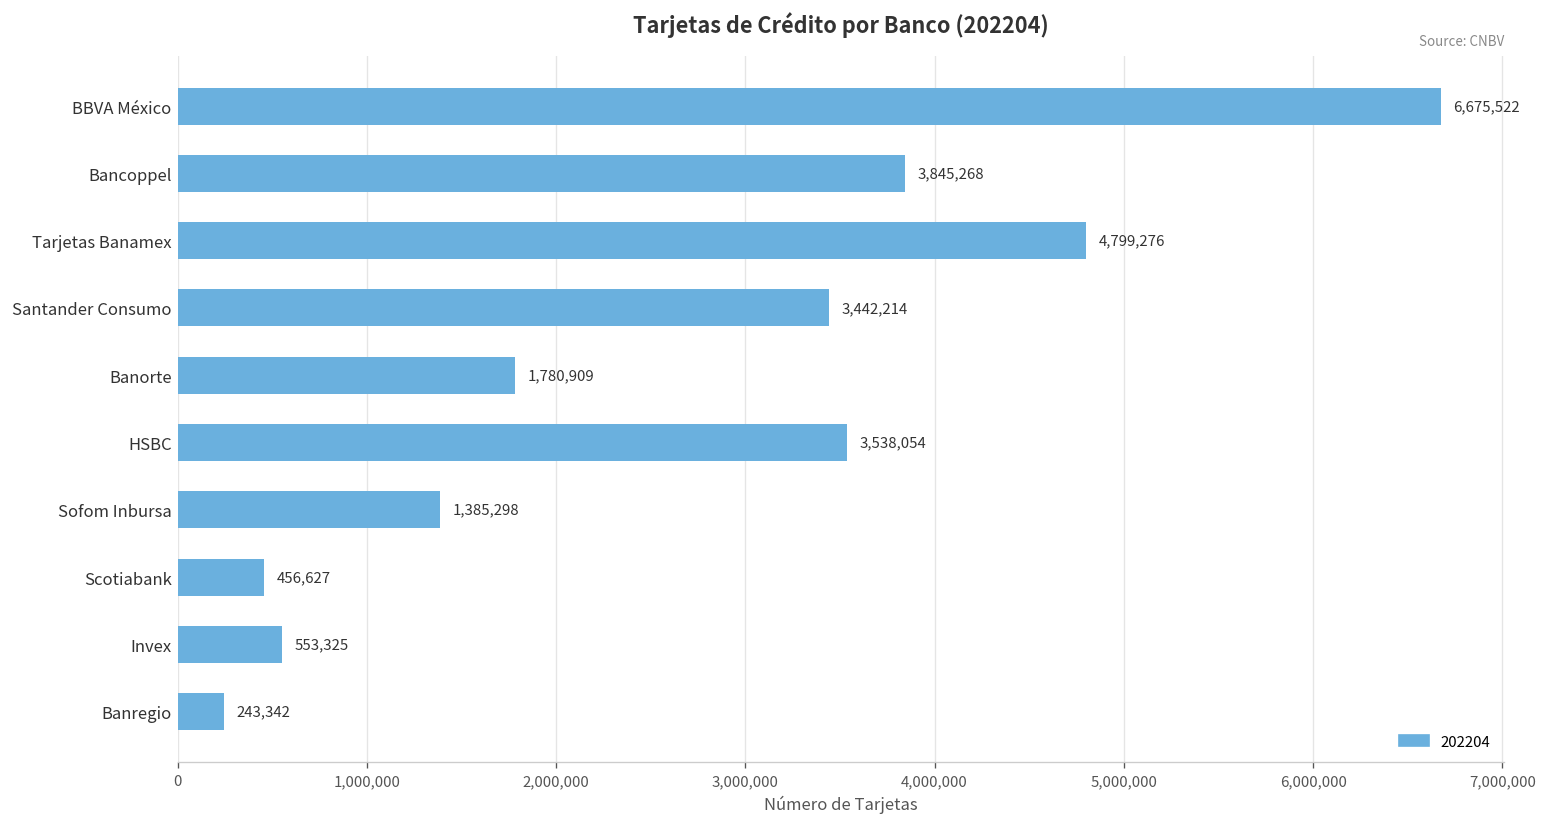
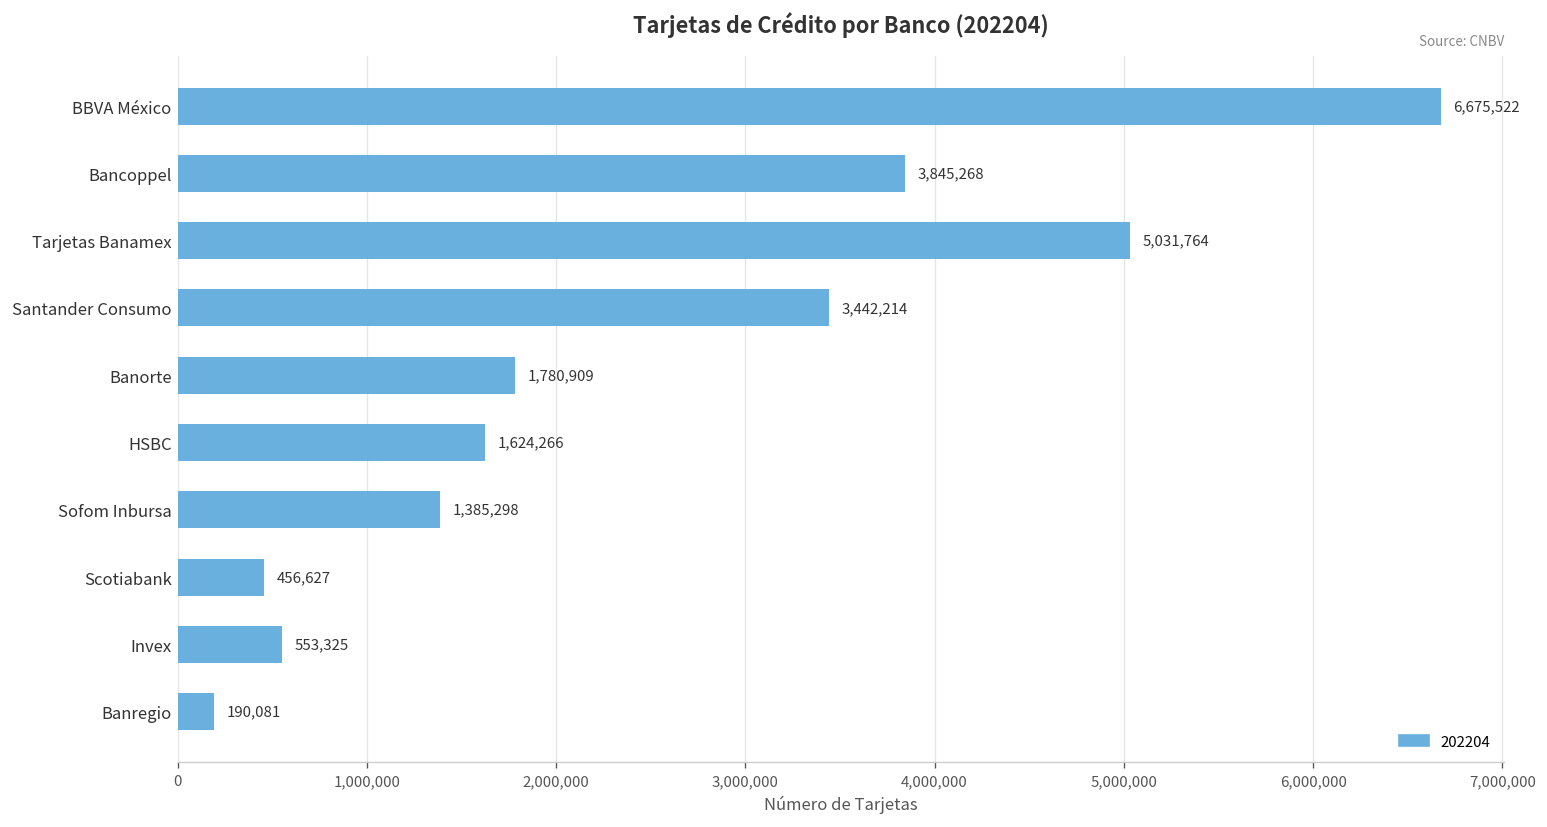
Tarjetas Banamex: 4,799,276 -> 5,031,764
HSBC: 3,538,054 -> 1,624,266
Banregio: 243,342 -> 190,081
